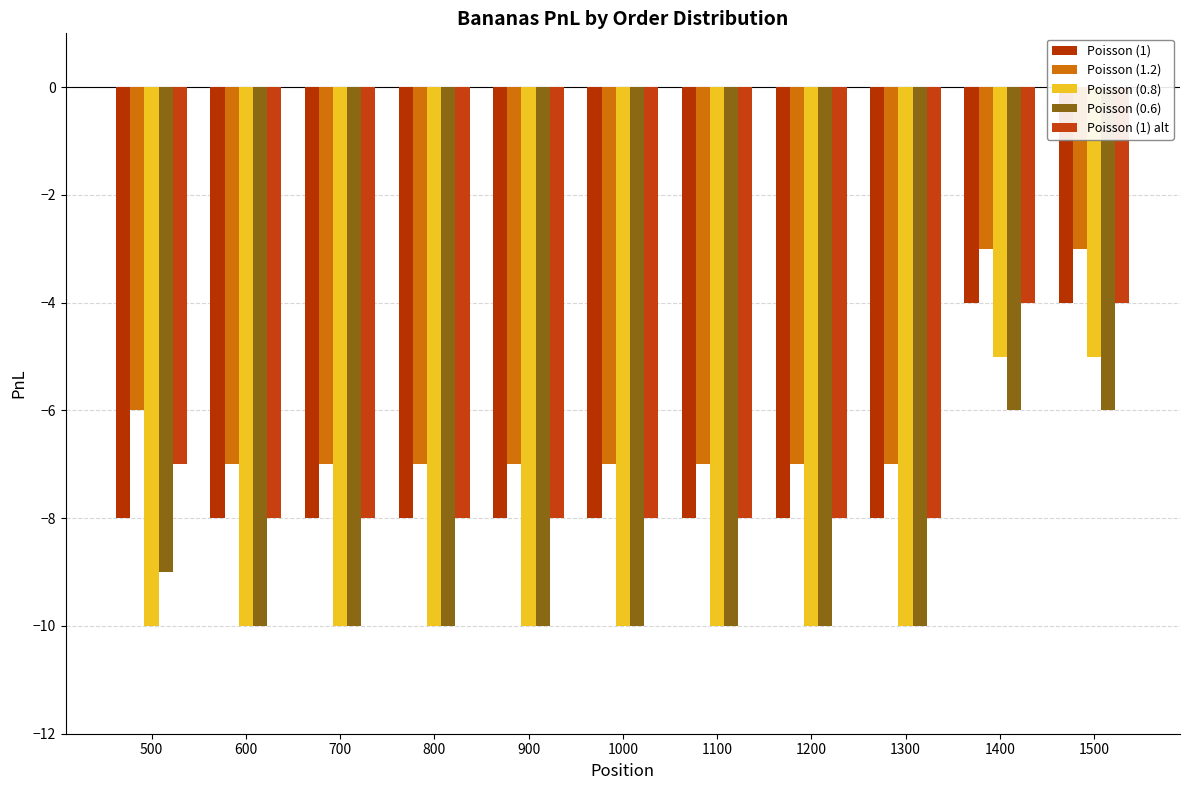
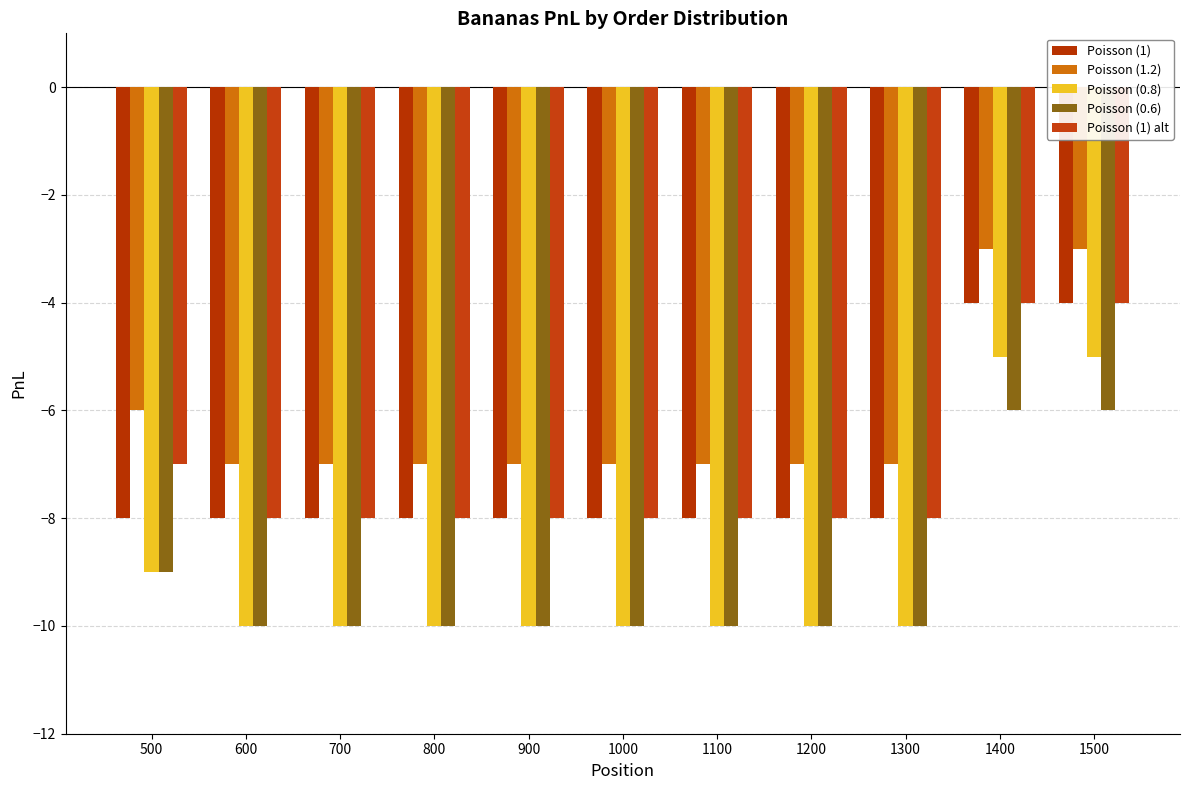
Poisson (0.8), 500: -10 -> -9
